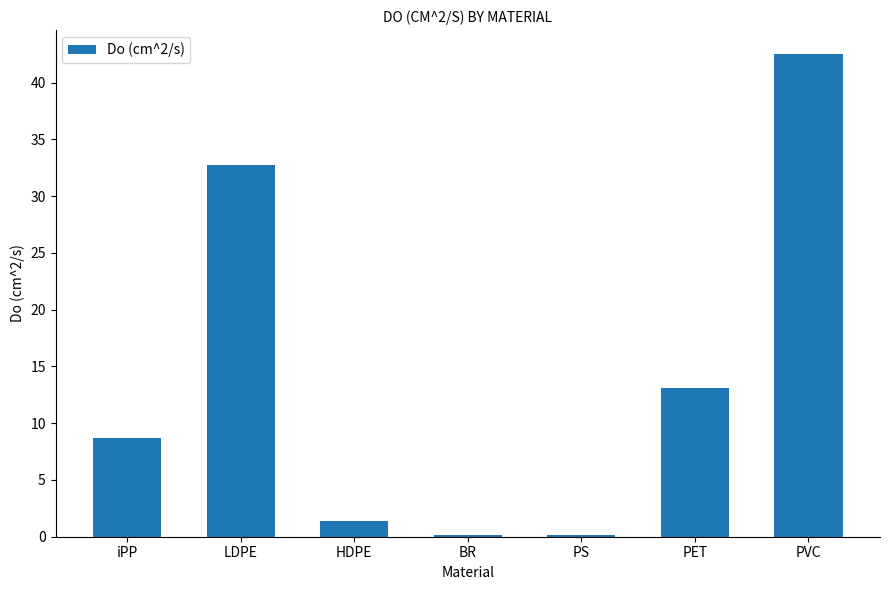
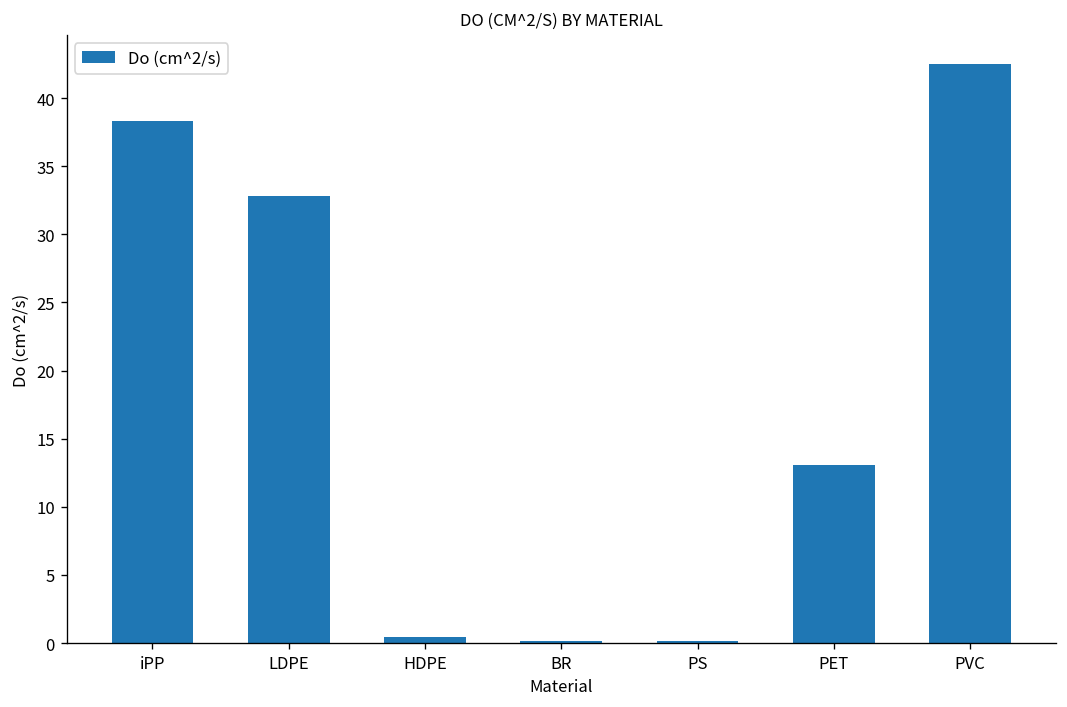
iPP: 8.7 -> 38.3
HDPE: 1.4 -> 0.4
